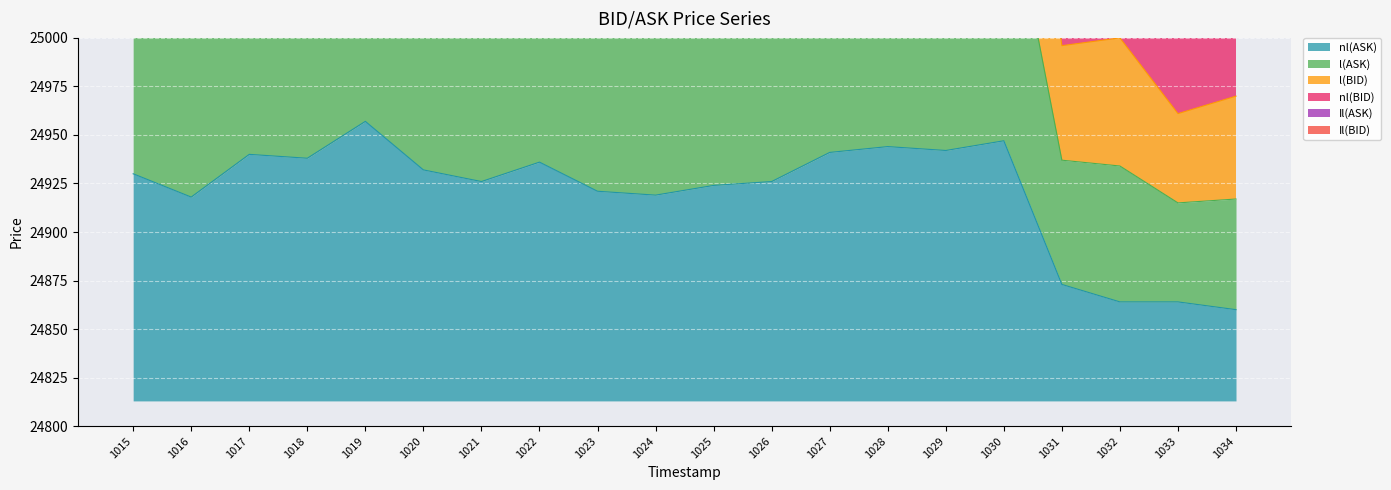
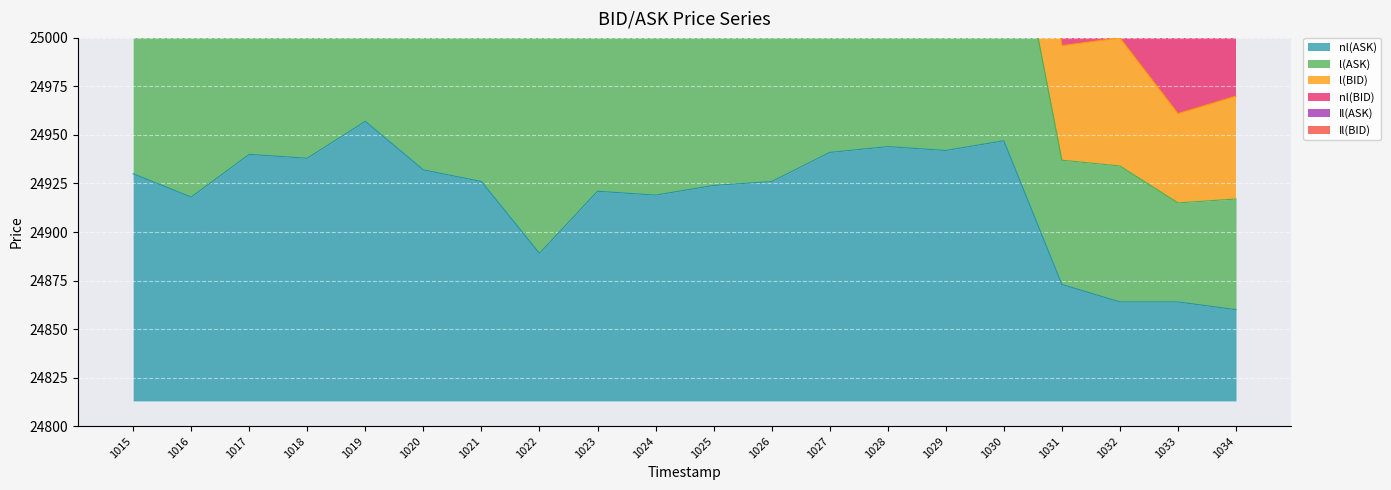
nl(ASK), 1022: 24936 -> 24889
